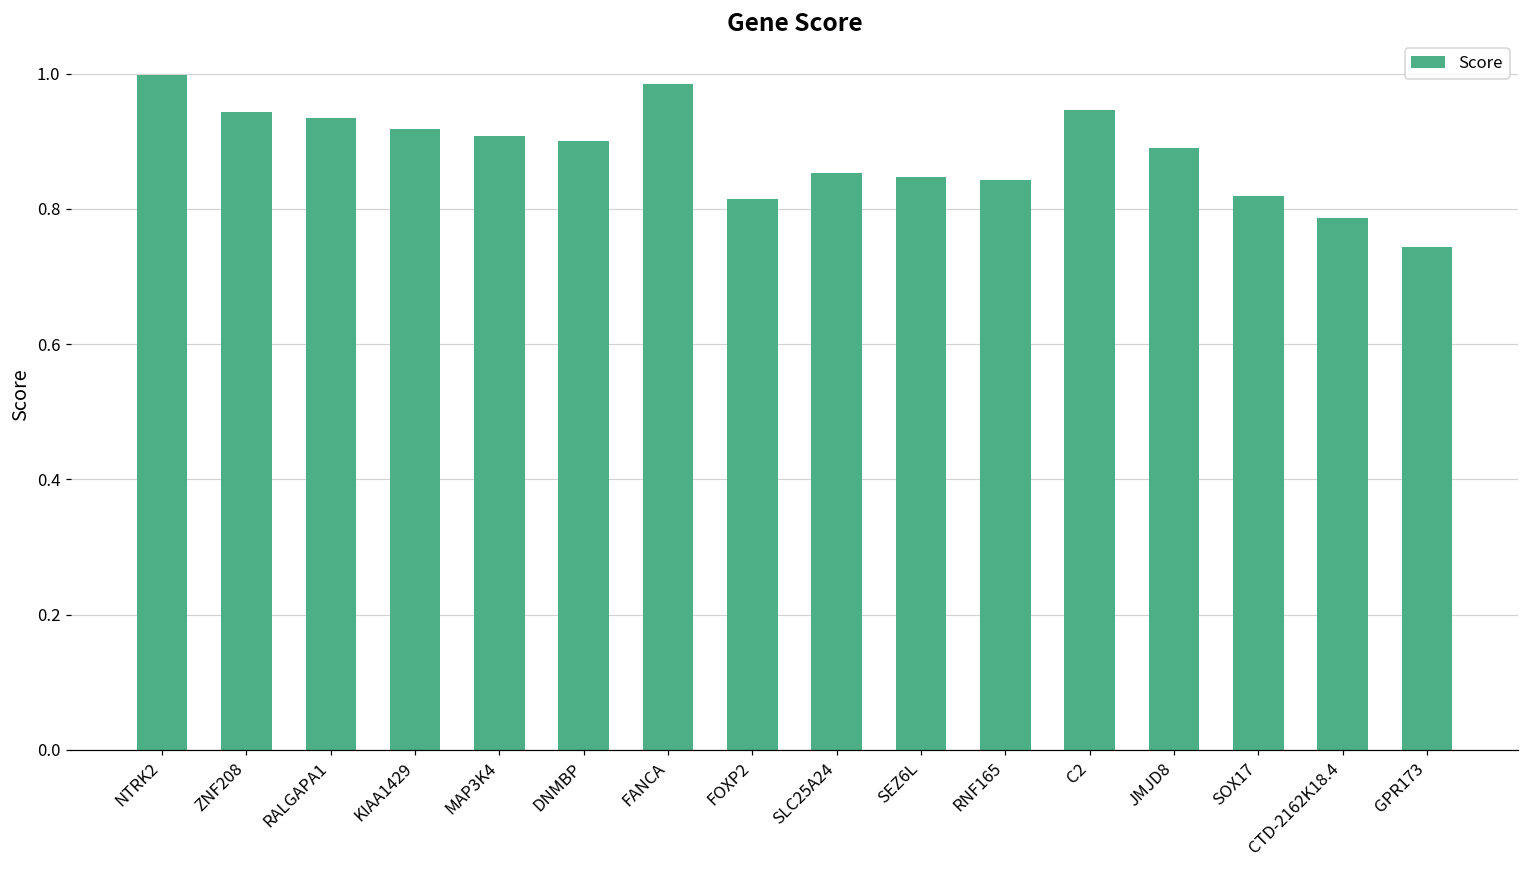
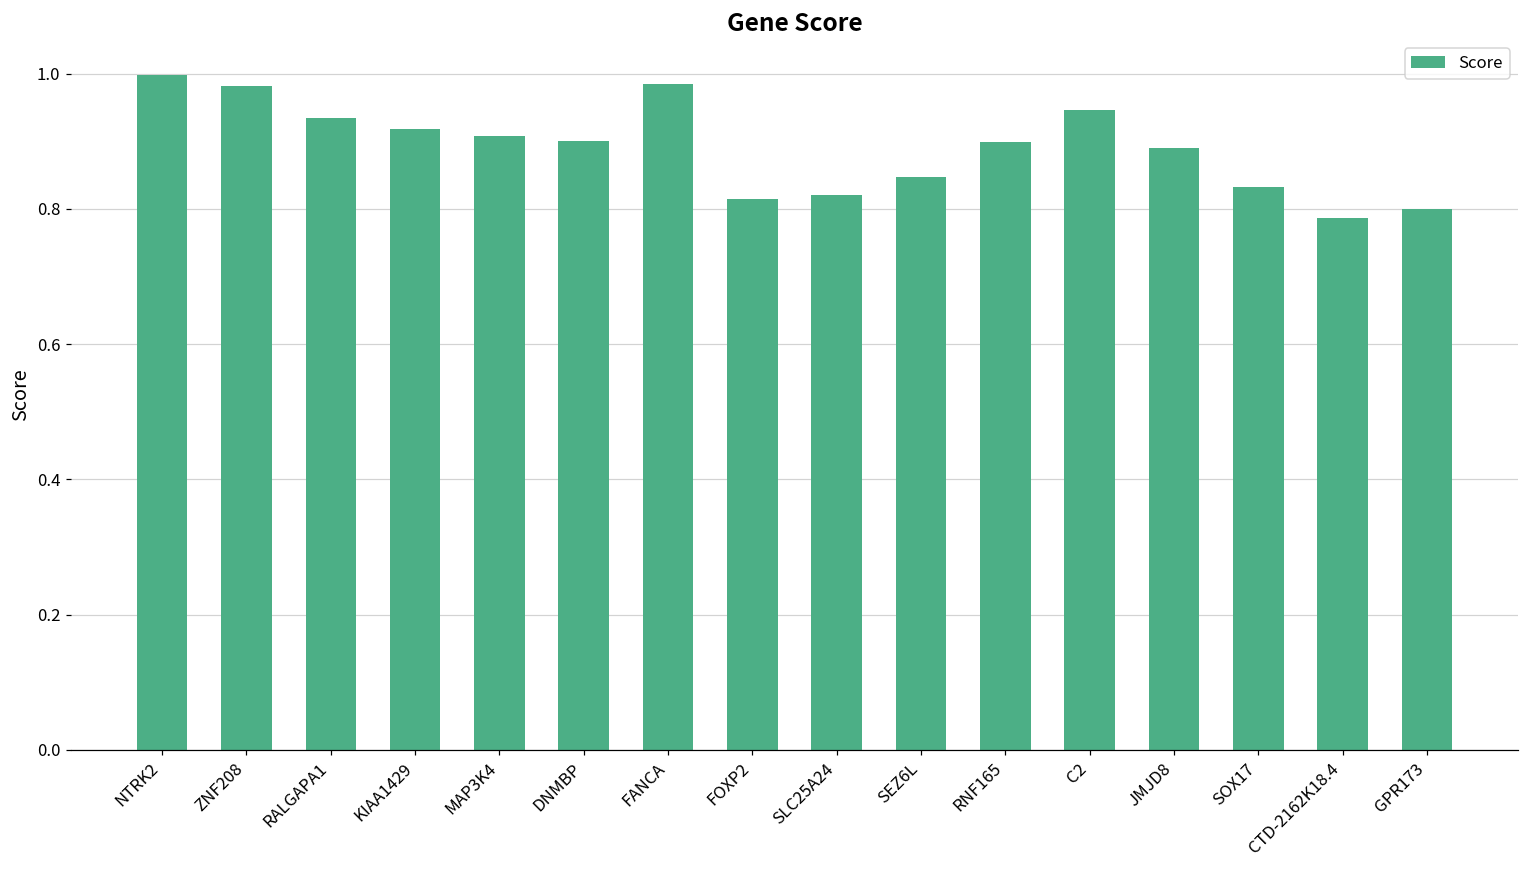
ZNF208: 0.94 -> 0.98
SLC25A24: 0.85 -> 0.82
RNF165: 0.84 -> 0.90
SOX17: 0.82 -> 0.83
GPR173: 0.74 -> 0.80
